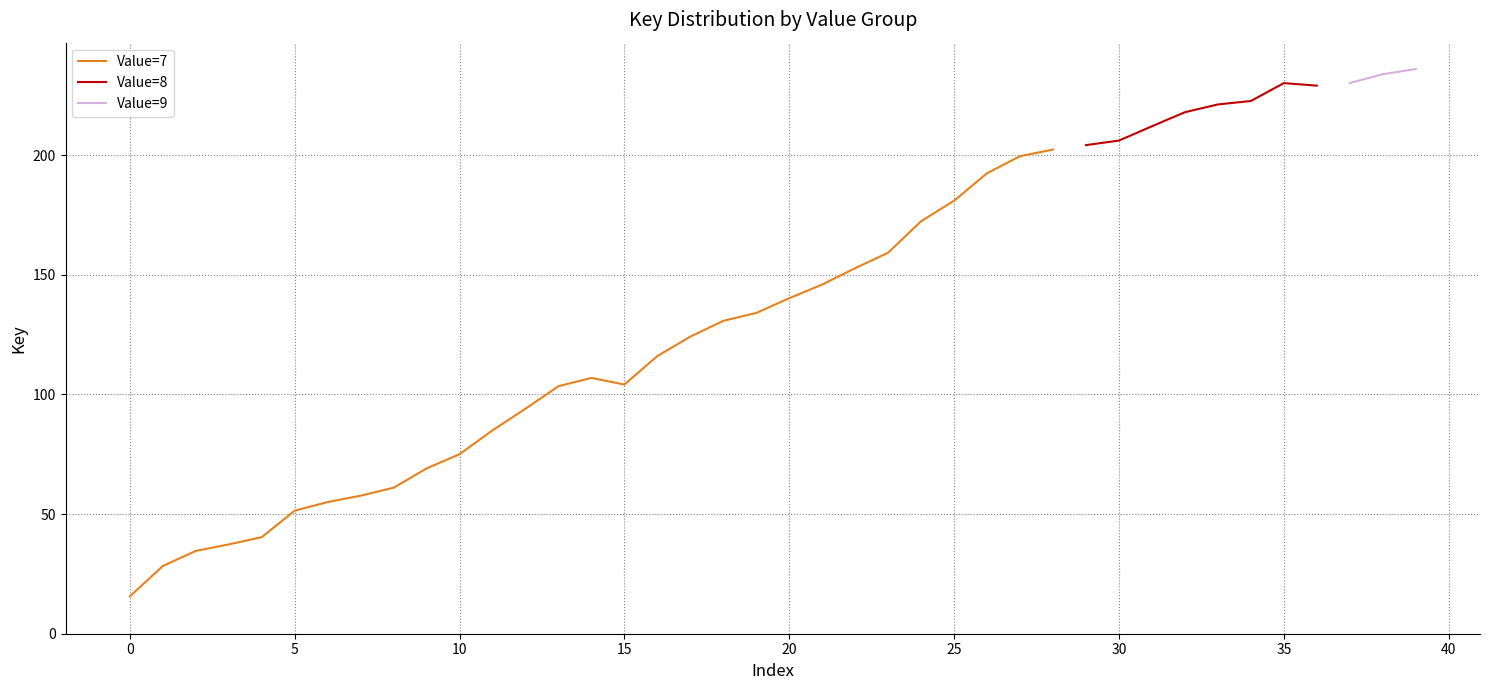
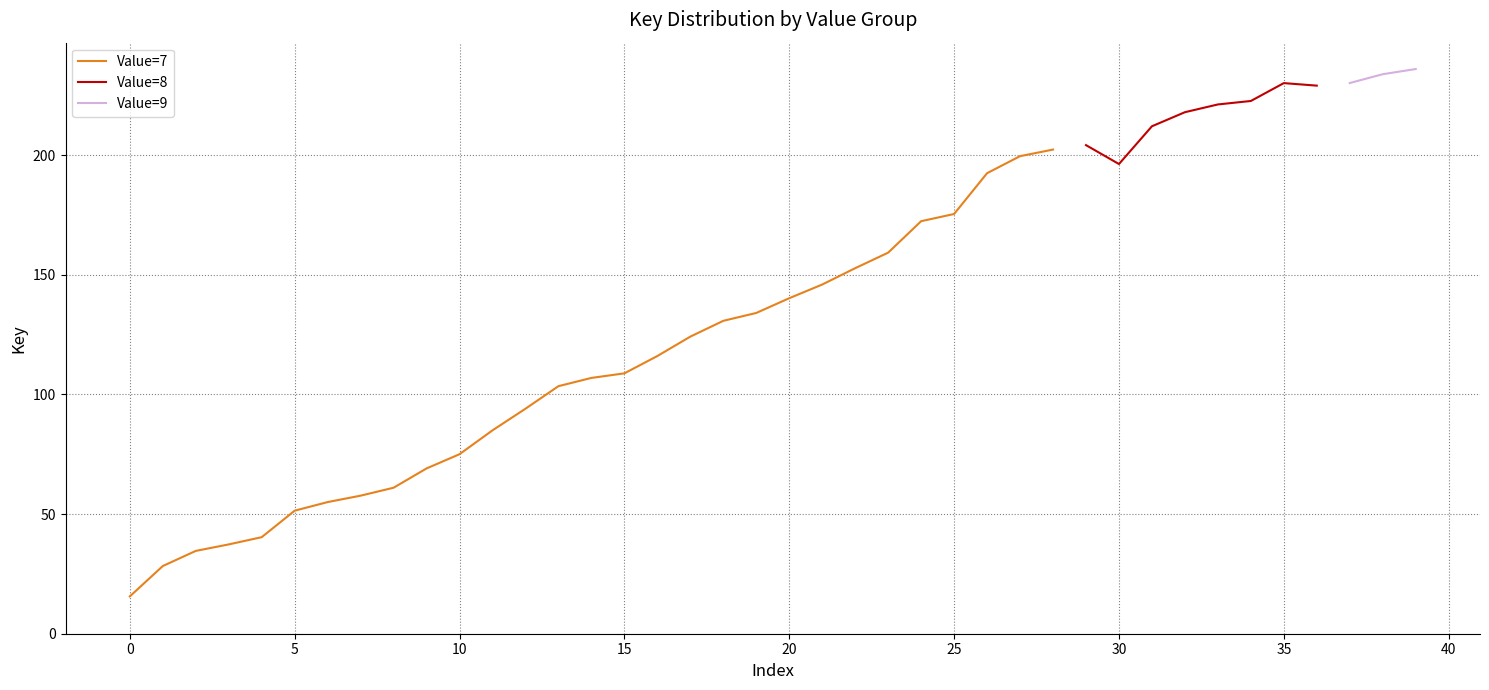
Value=7, 15: 104 -> 109
Value=7, 25: 181 -> 175
Value=8, 30: 206 -> 196
